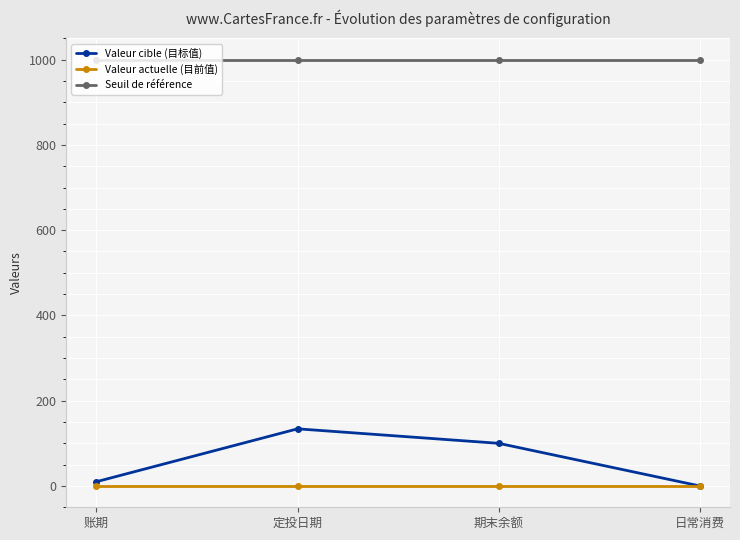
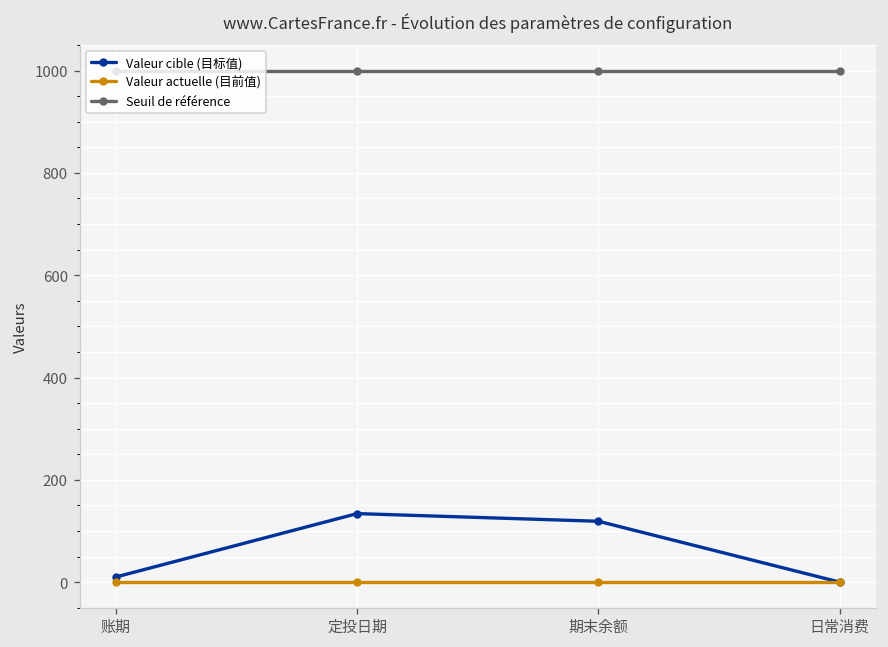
Valeur cible (目标值), 期末余额: 100 -> 120
